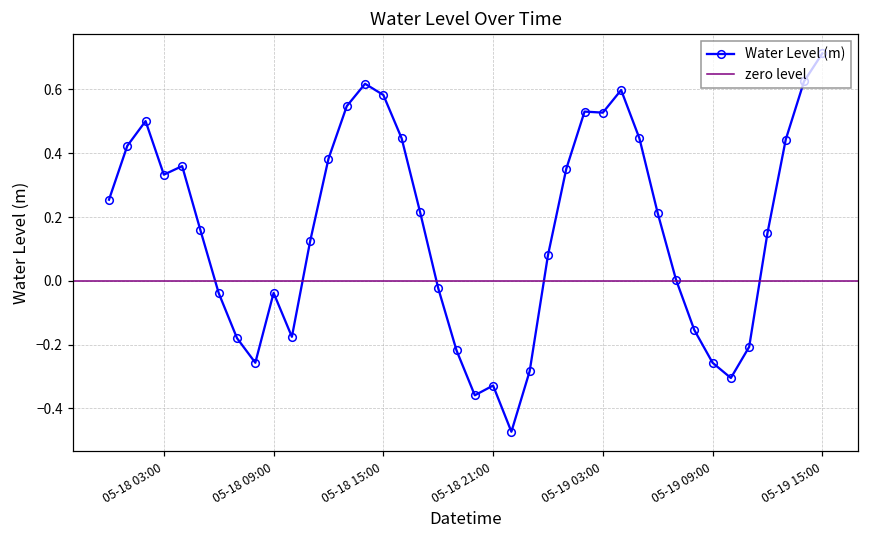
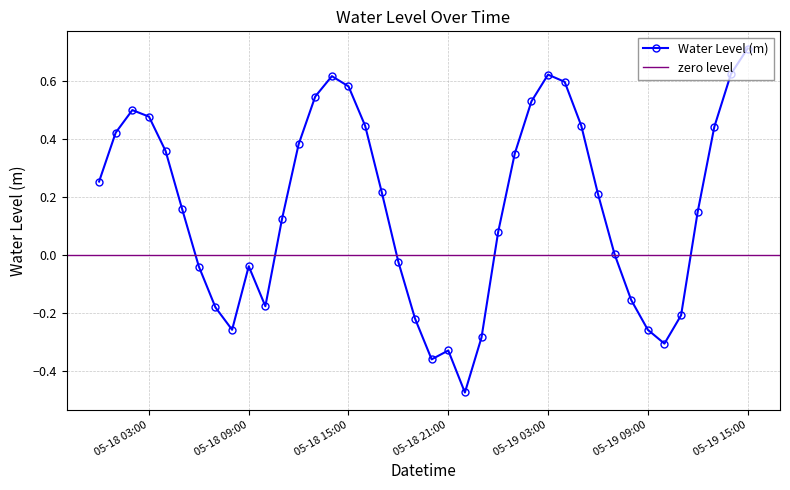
05-18 03:00: 0.33 -> 0.48
05-19 03:00: 0.53 -> 0.62
